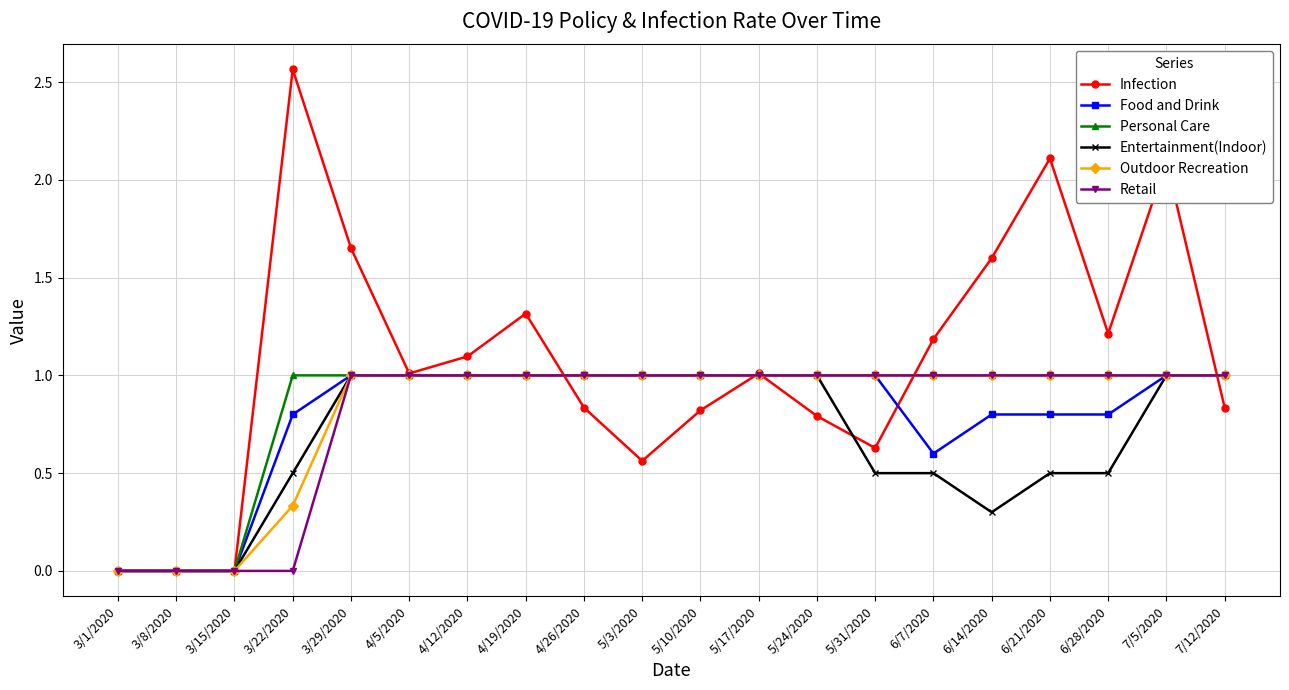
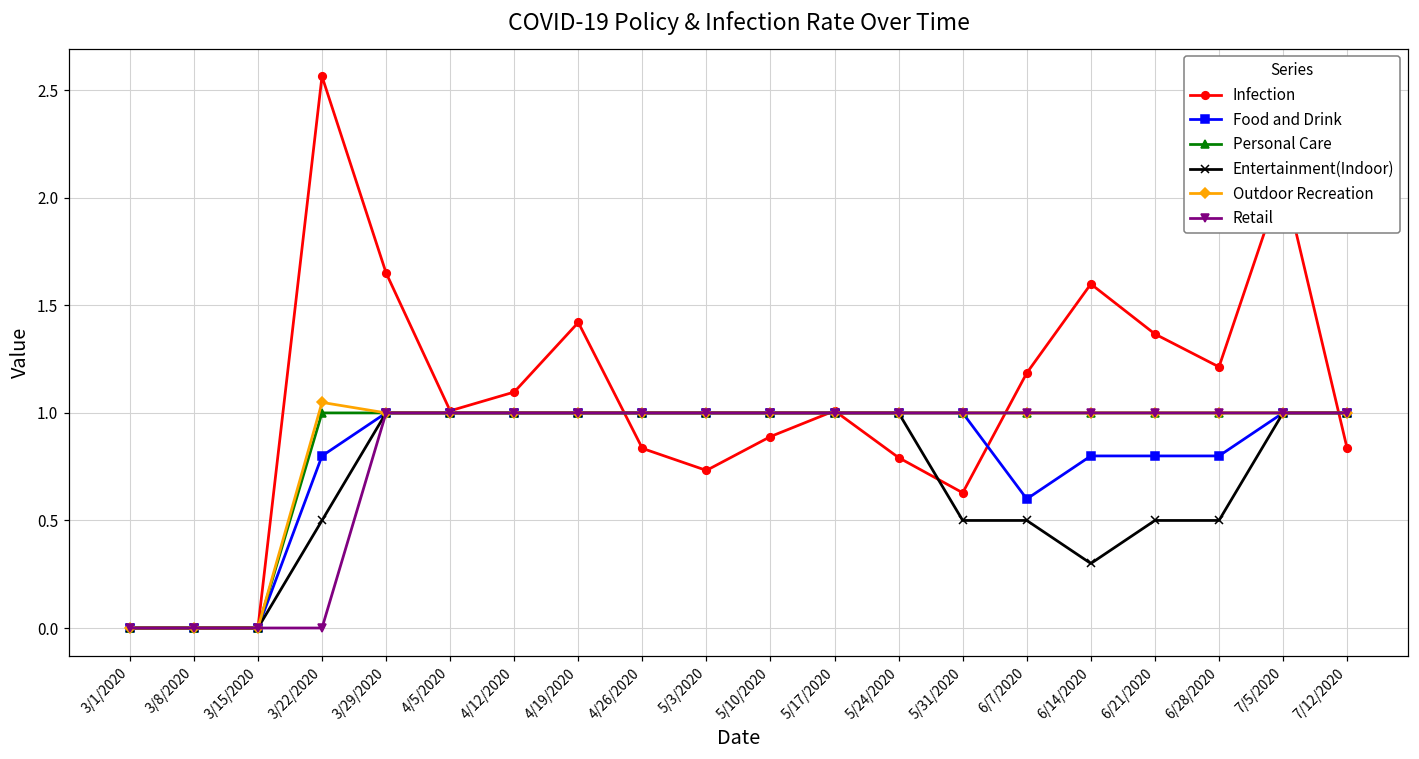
Outdoor Recreation, 3/22/2020: 0.33 -> 1.05
Infection, 4/19/2020: 1.32 -> 1.42
Infection, 5/3/2020: 0.56 -> 0.73
Infection, 5/10/2020: 0.82 -> 0.89
Infection, 6/21/2020: 2.11 -> 1.37
